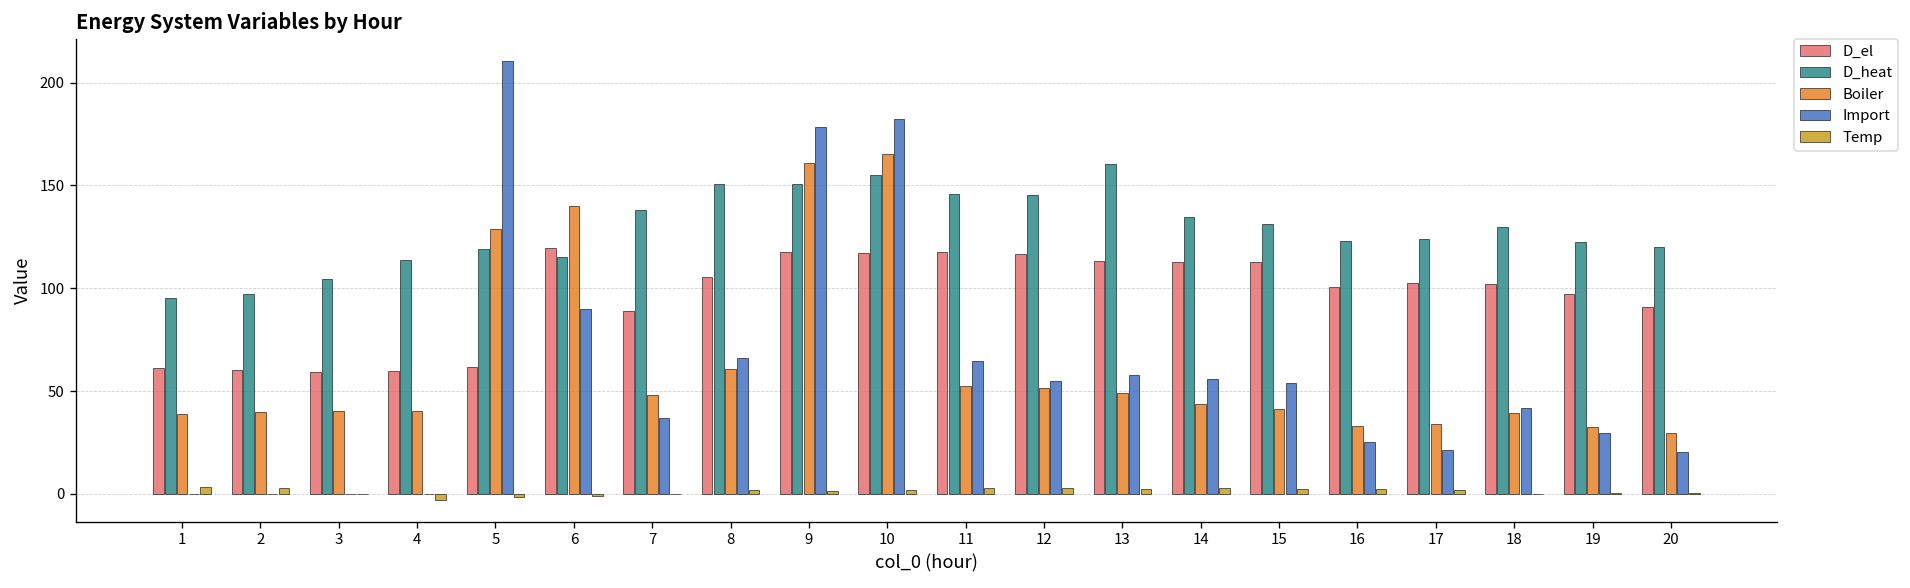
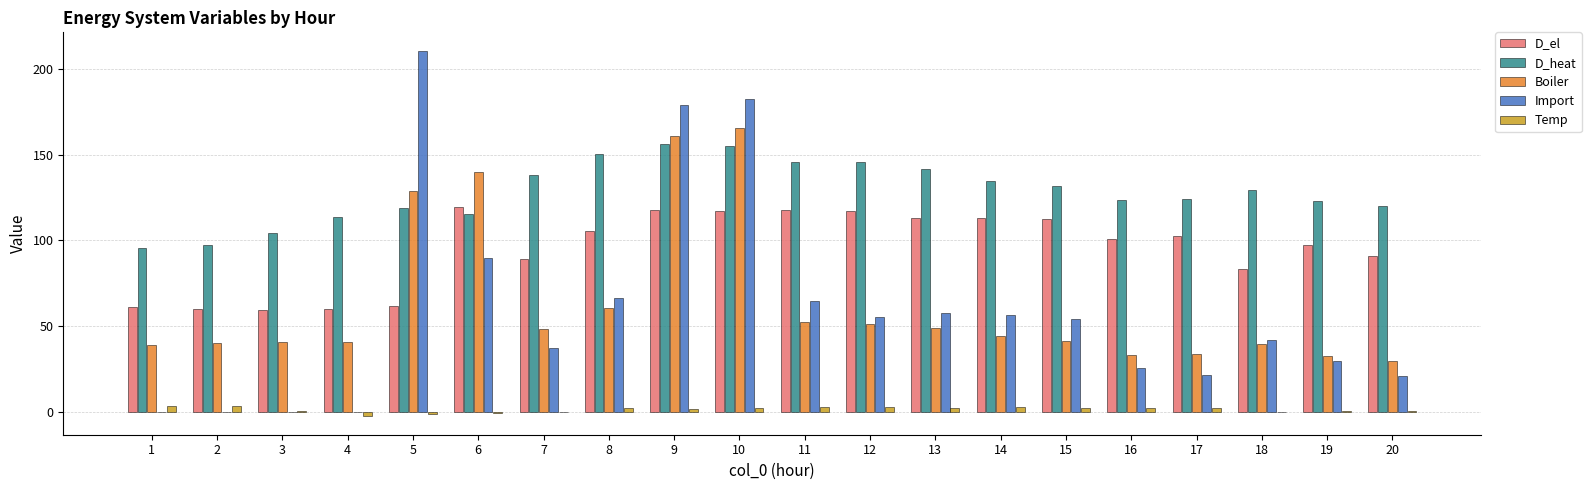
D_heat, 9: 151 -> 156
D_heat, 13: 160 -> 142
D_el, 18: 102 -> 83
